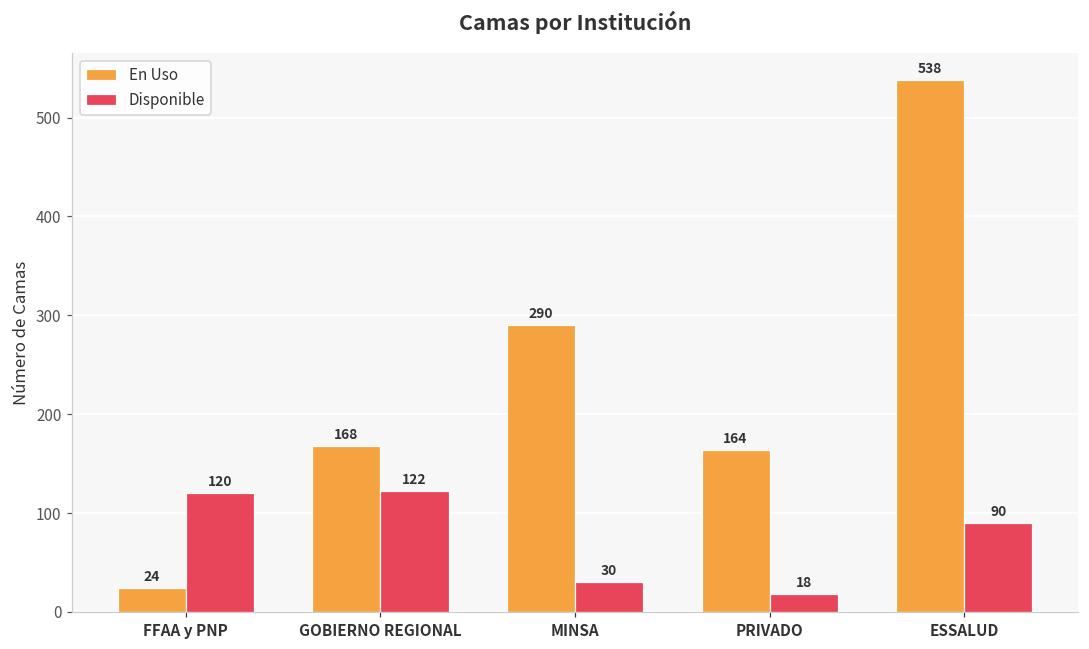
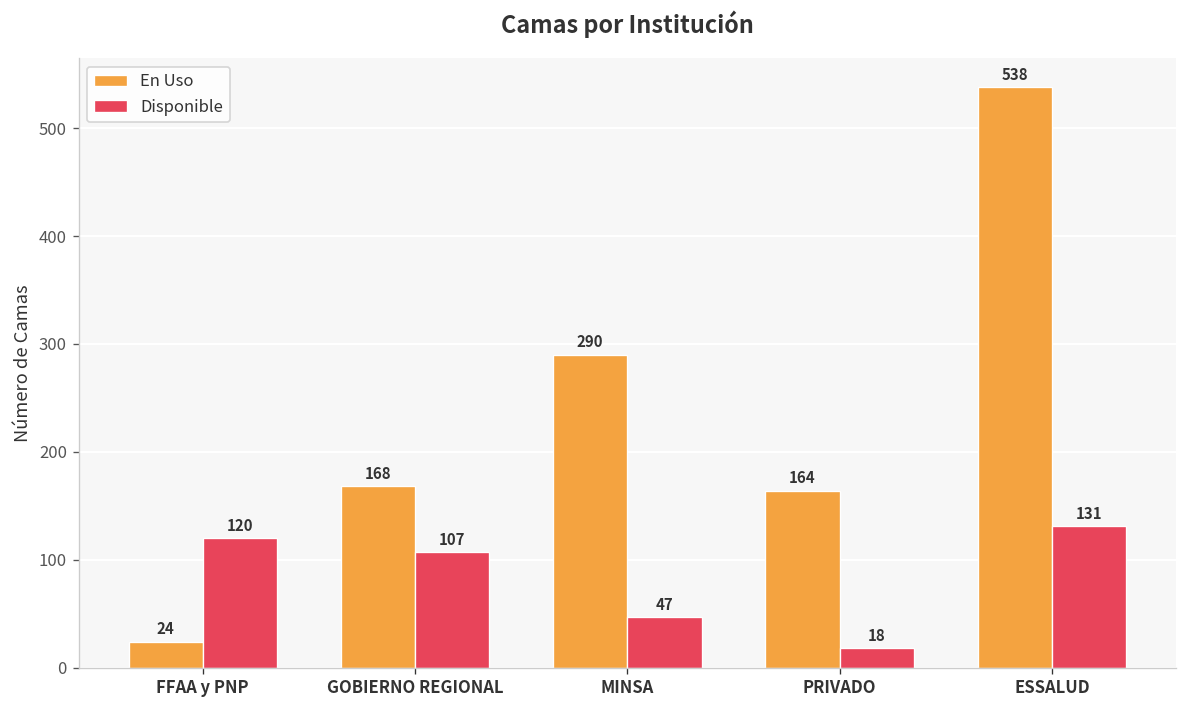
Disponible, GOBIERNO REGIONAL: 122 -> 107
Disponible, MINSA: 30 -> 47
Disponible, ESSALUD: 90 -> 131
